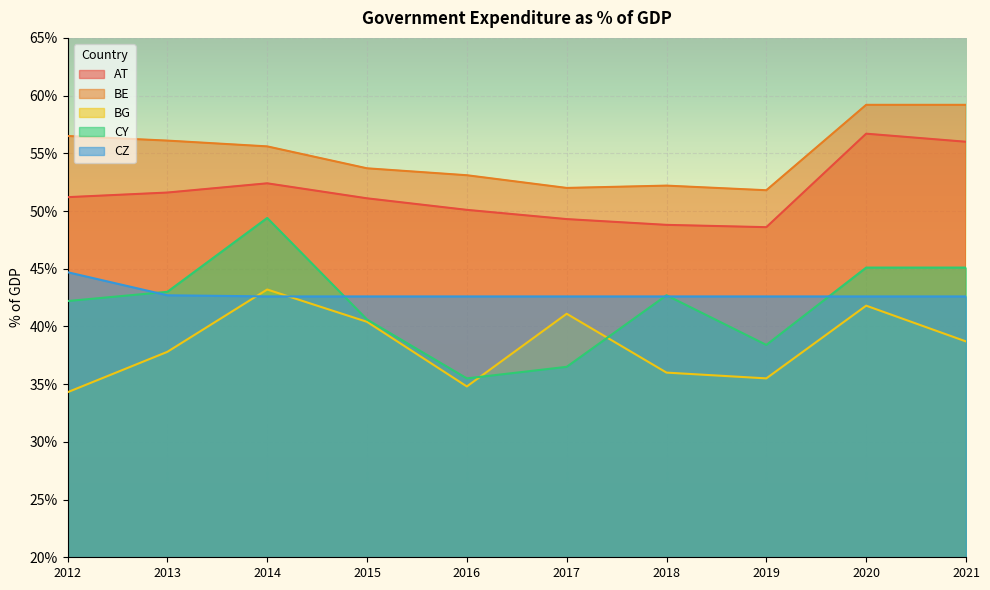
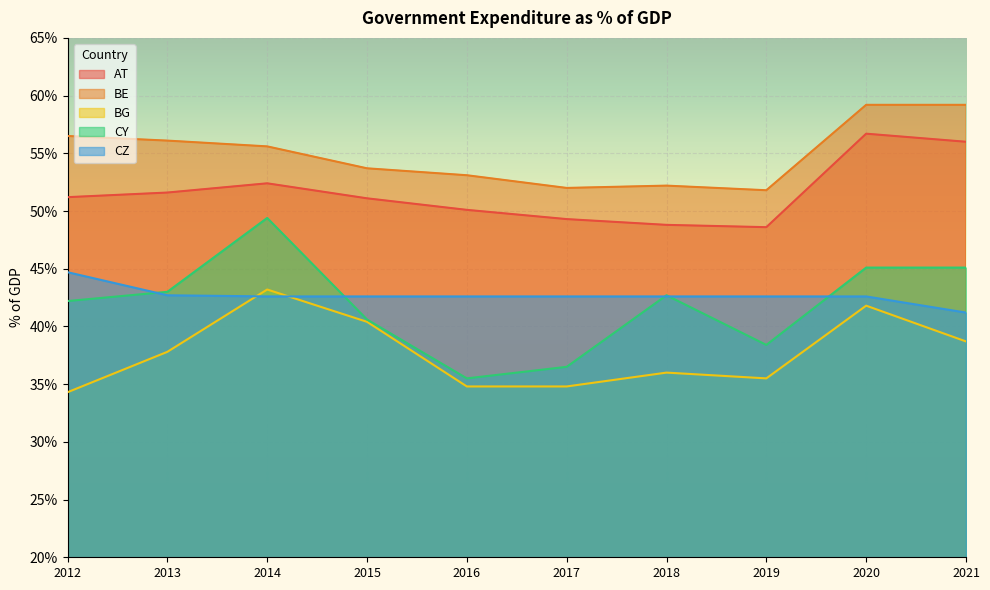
BG, 2017: 41.1% -> 34.8%
CZ, 2021: 42.6% -> 41.2%
